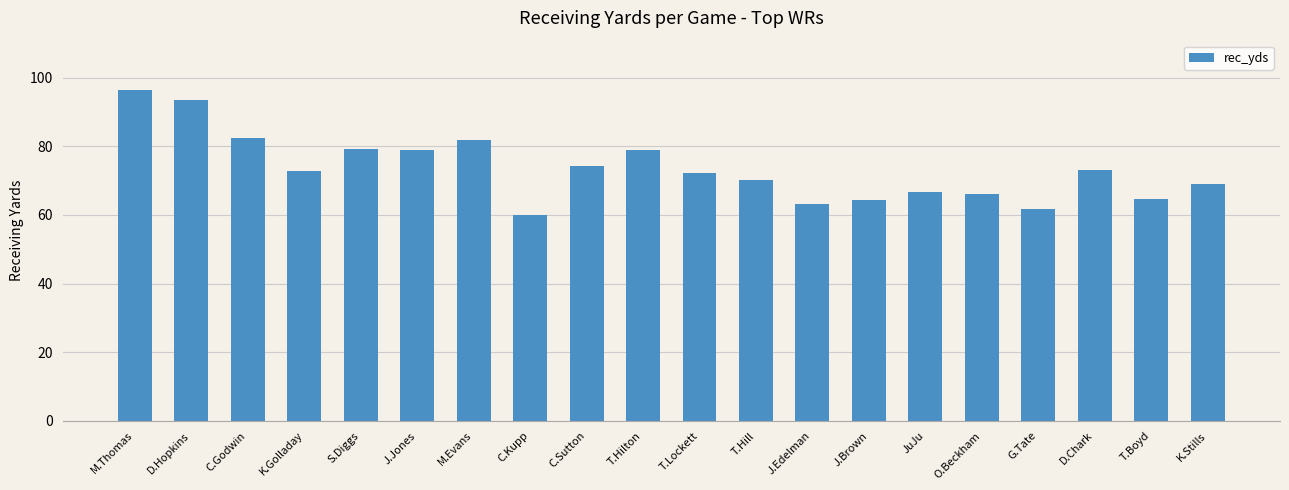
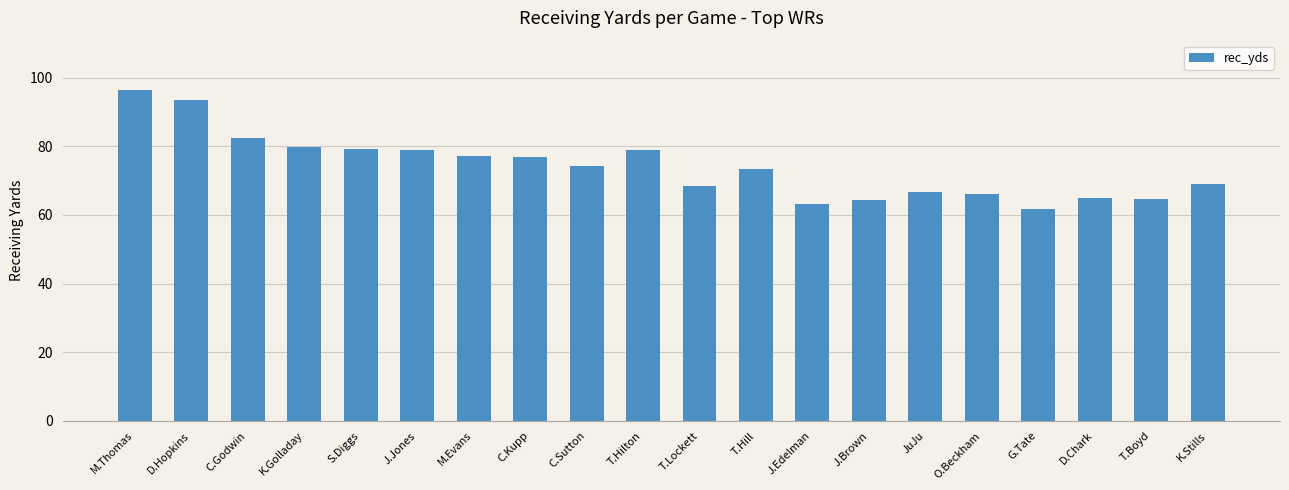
K.Golladay: 73 -> 80
M.Evans: 82 -> 77
C.Kupp: 60 -> 77
T.Lockett: 72 -> 68
T.Hill: 70 -> 74
D.Chark: 73 -> 65
